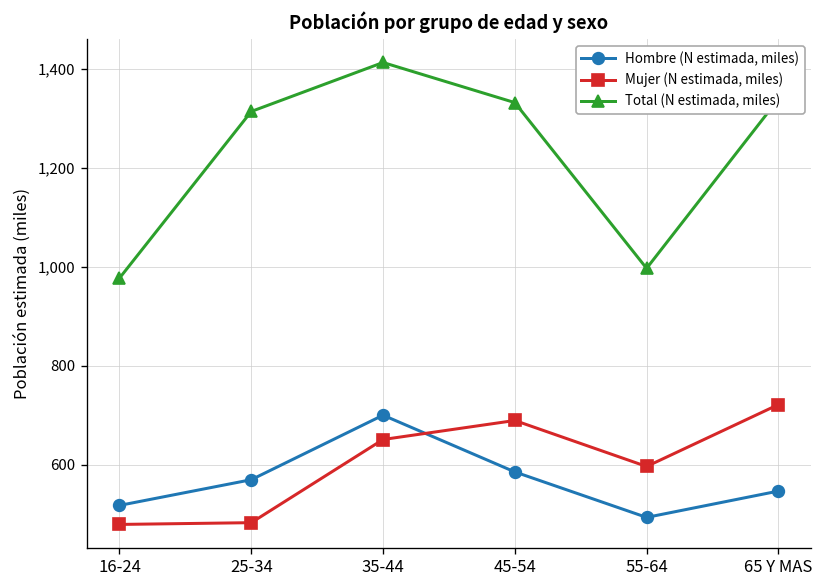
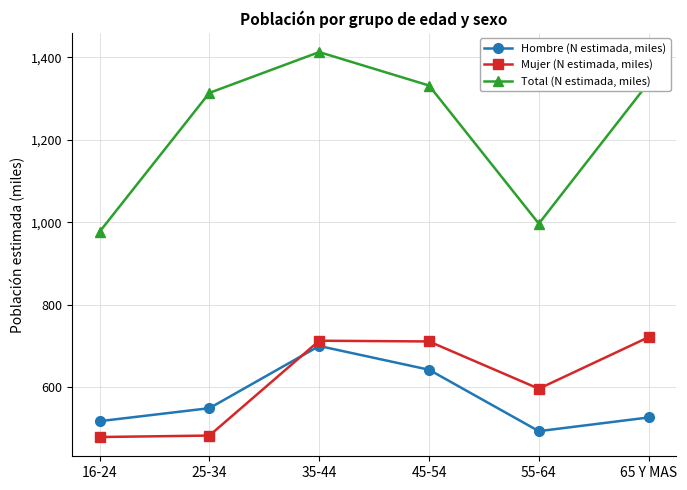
Hombre (N estimada, miles), 25-34: 570 -> 550
Mujer (N estimada, miles), 35-44: 650 -> 710
Hombre (N estimada, miles), 45-54: 590 -> 640
Mujer (N estimada, miles), 45-54: 690 -> 710
Hombre (N estimada, miles), 65 Y MAS: 550 -> 530
